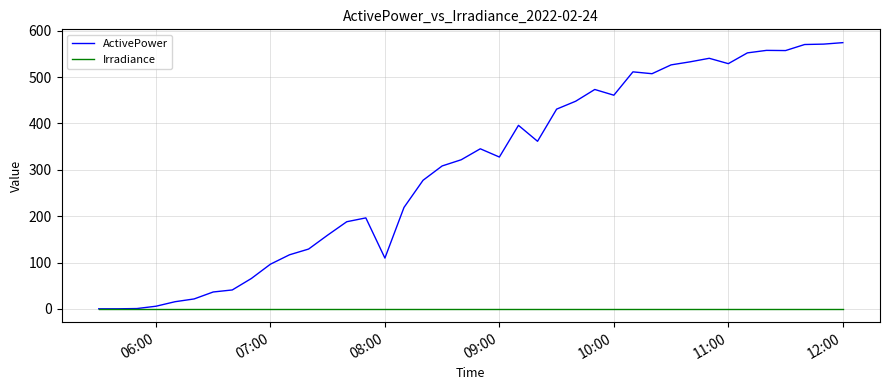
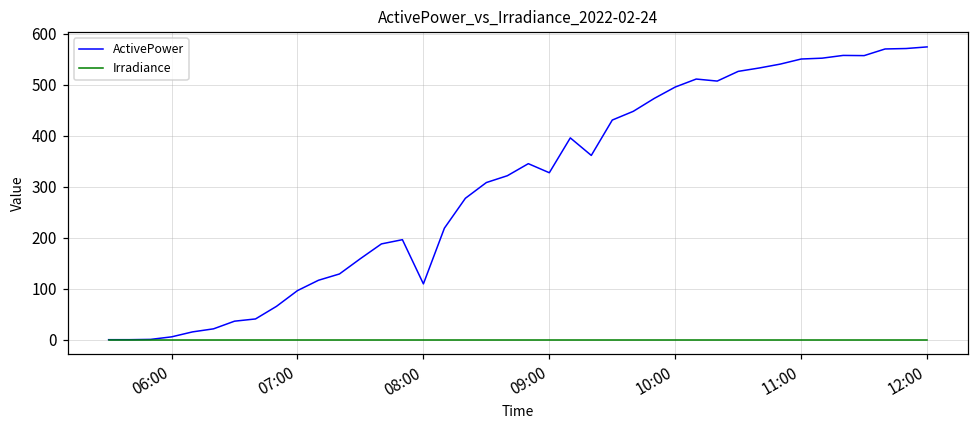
ActivePower, 10:00: 460 -> 500
ActivePower, 11:00: 530 -> 550
